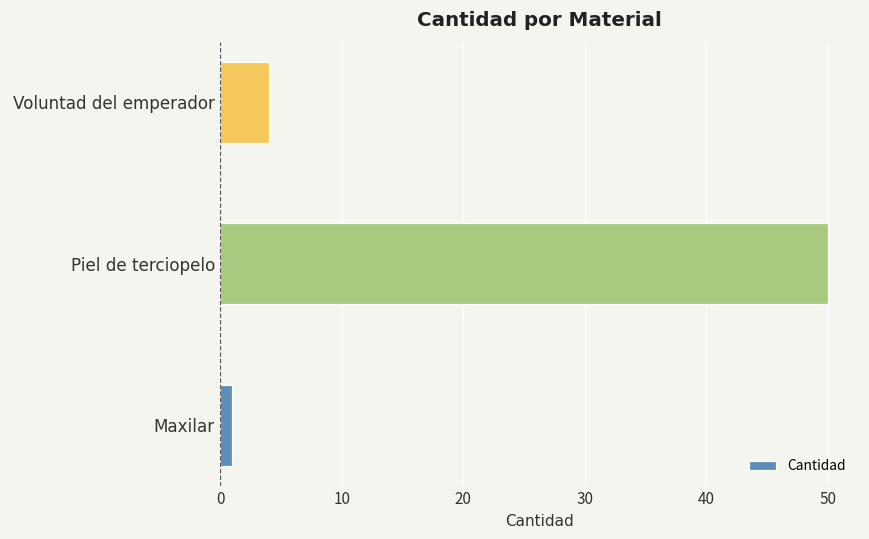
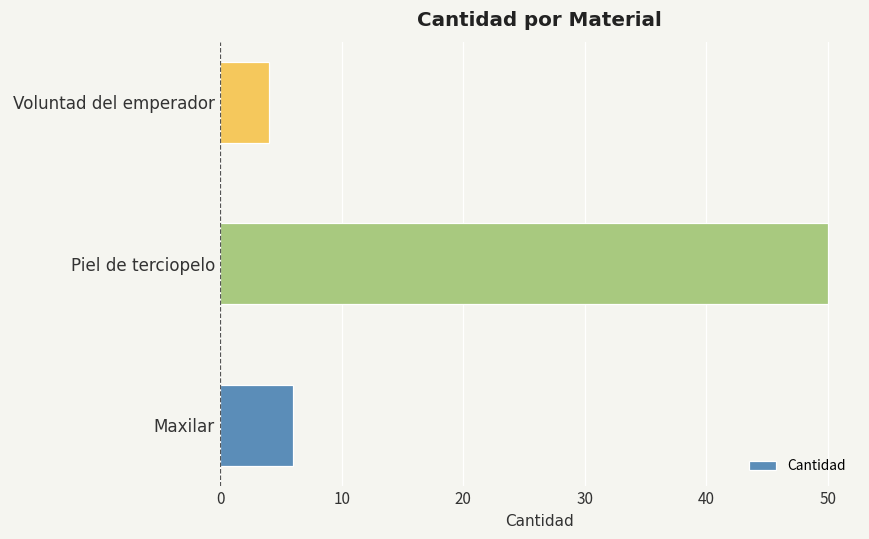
Maxilar: 1 -> 6
